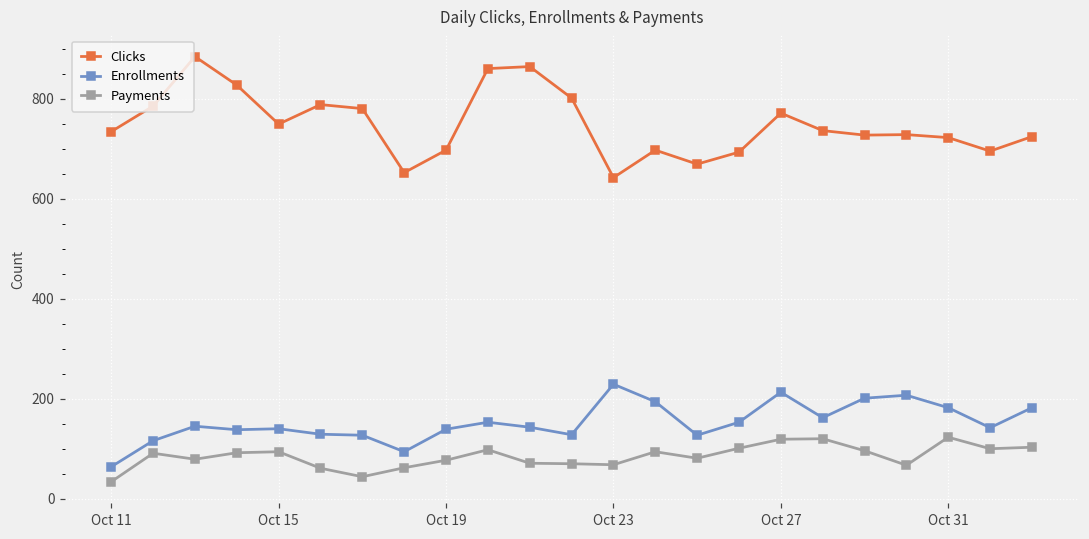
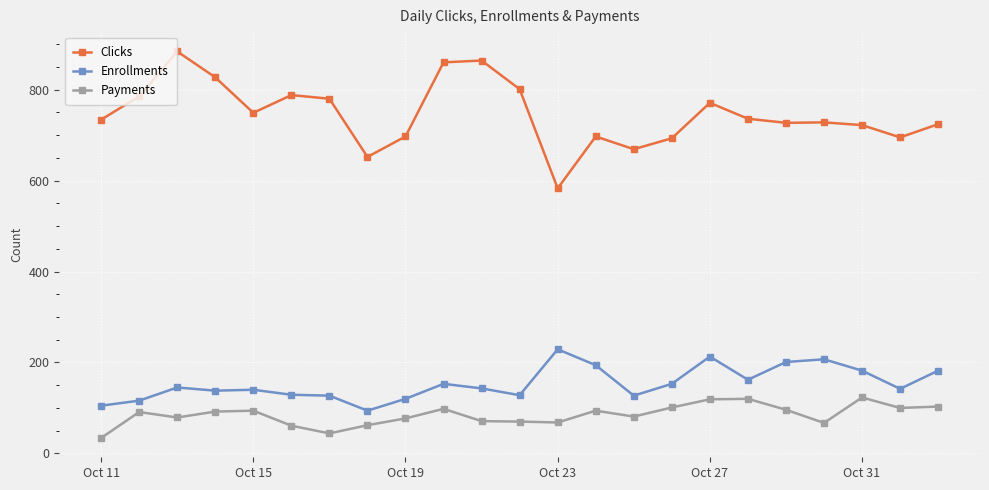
Enrollments, Oct 11: 60 -> 110
Enrollments, Oct 19: 140 -> 120
Clicks, Oct 23: 640 -> 580
